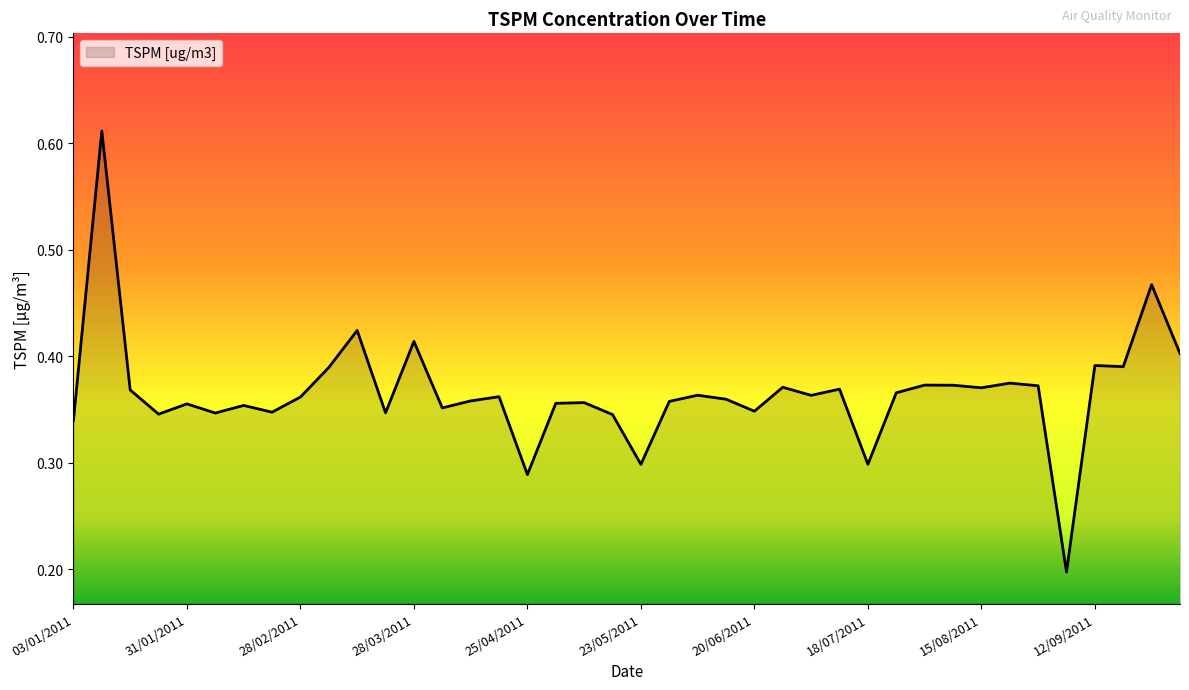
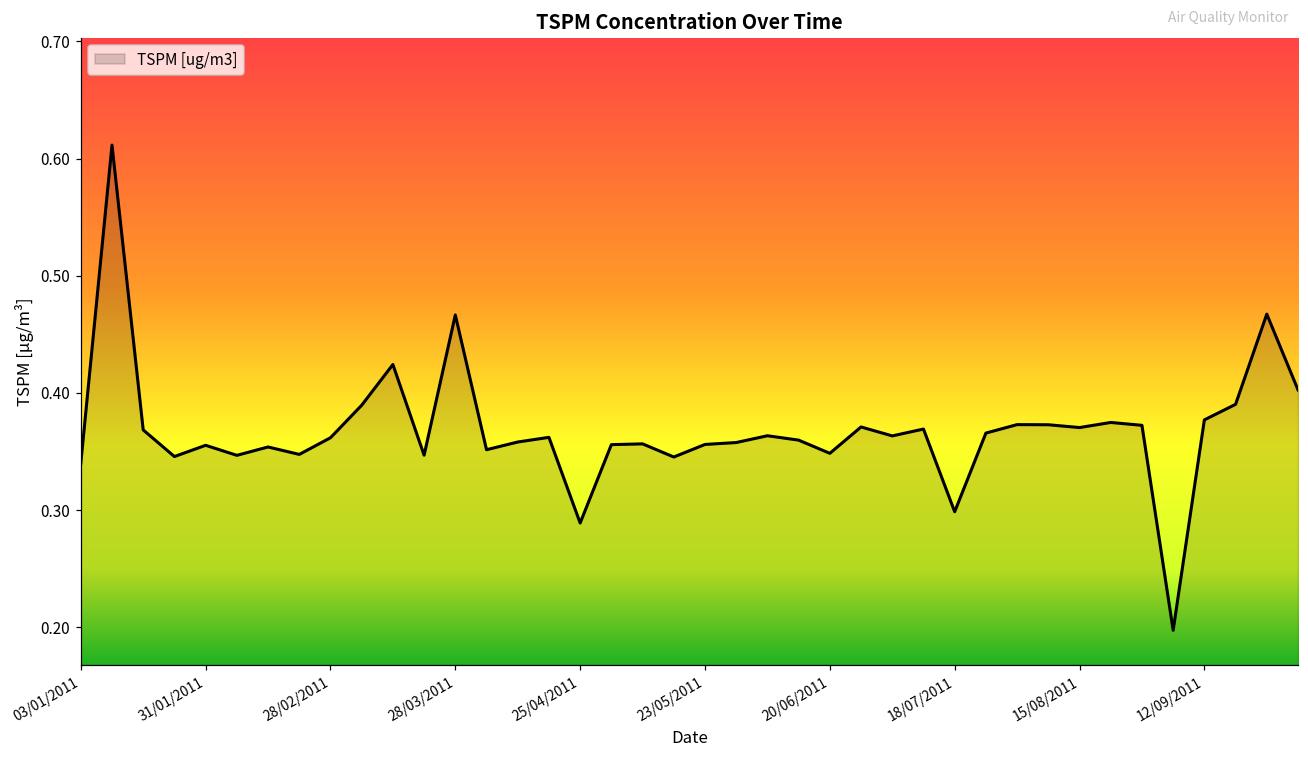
28/03/2011: 0.414 -> 0.467
23/05/2011: 0.298 -> 0.356
12/09/2011: 0.391 -> 0.377
